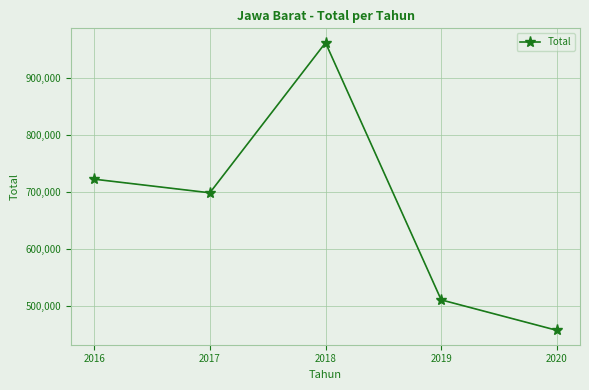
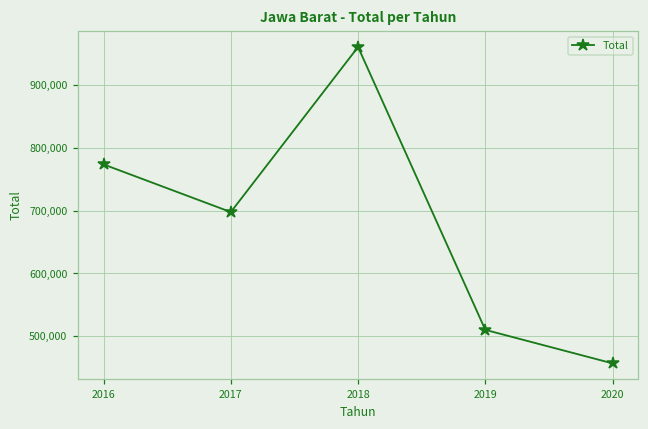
2016: 720,000 -> 770,000
